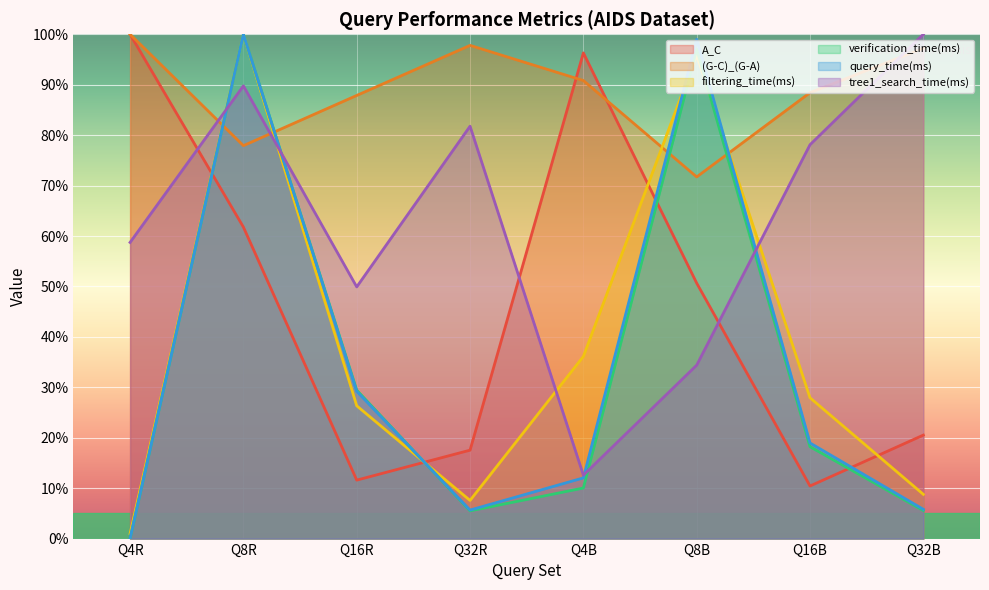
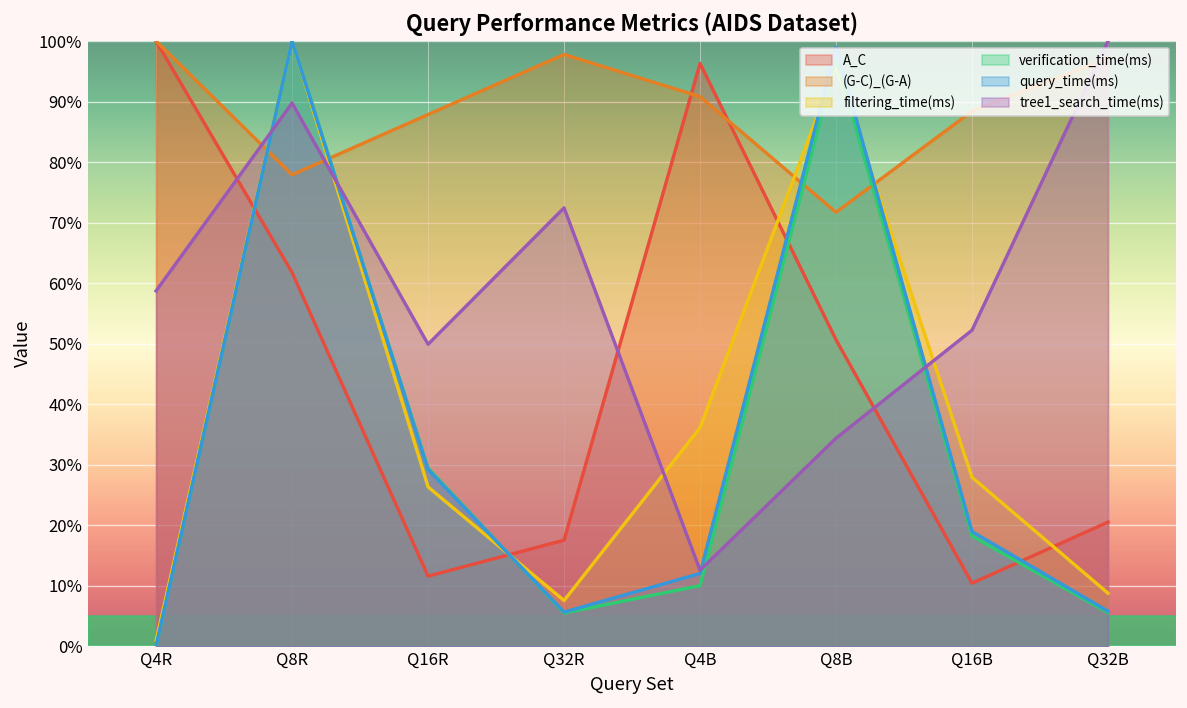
tree1_search_time(ms), Q32R: 82% -> 72%
tree1_search_time(ms), Q16B: 78% -> 52%
